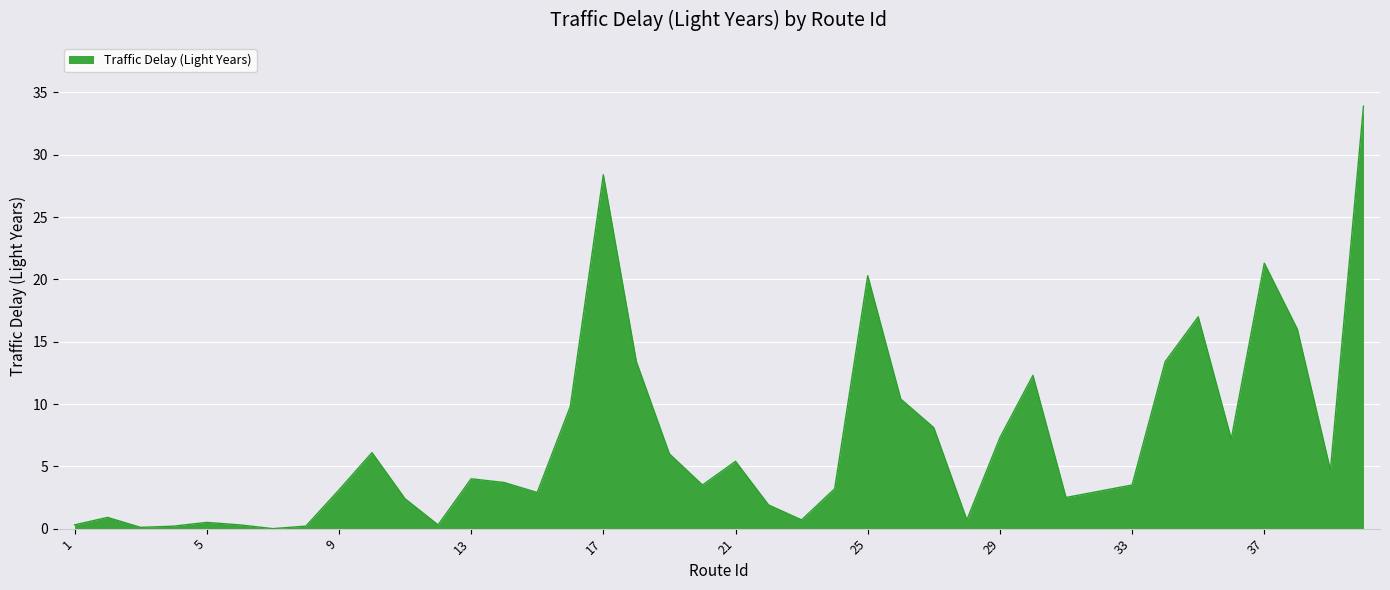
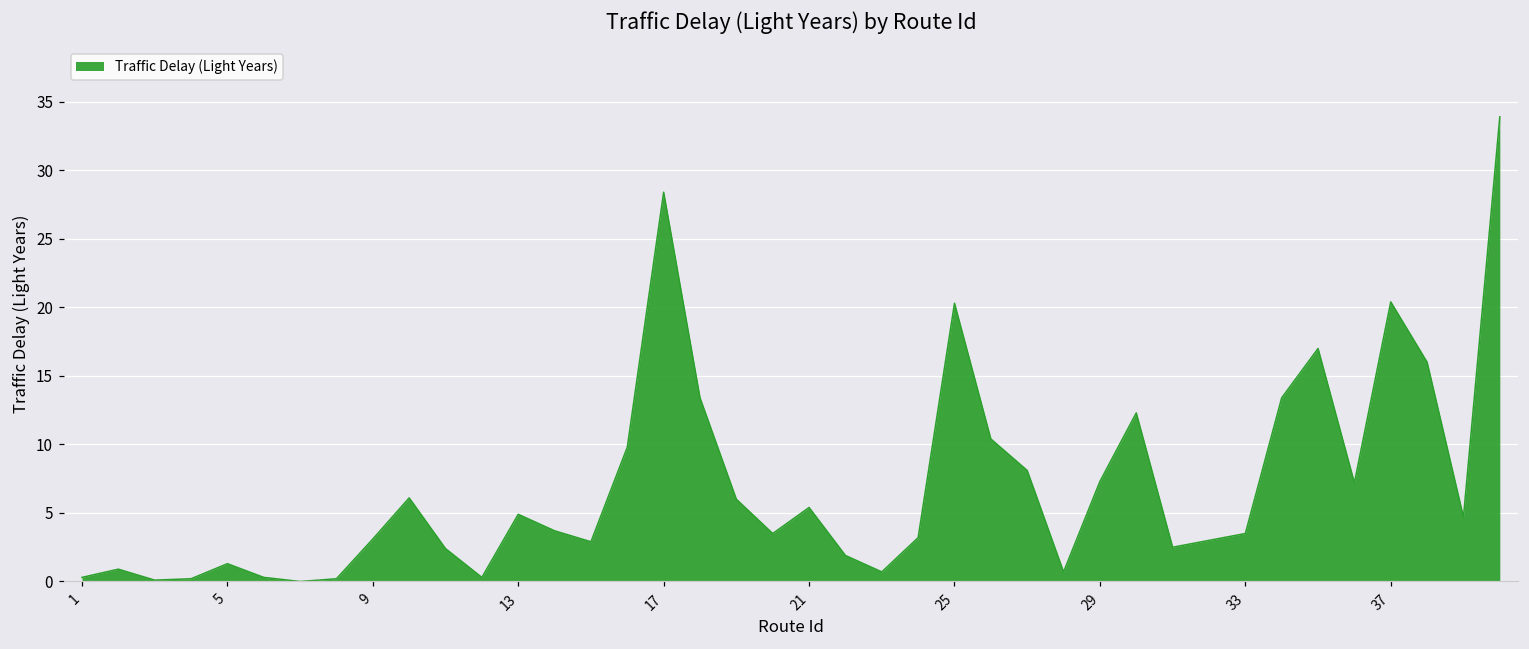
5: 0.5 -> 1.3
13: 4.0 -> 4.9
37: 21.3 -> 20.4
